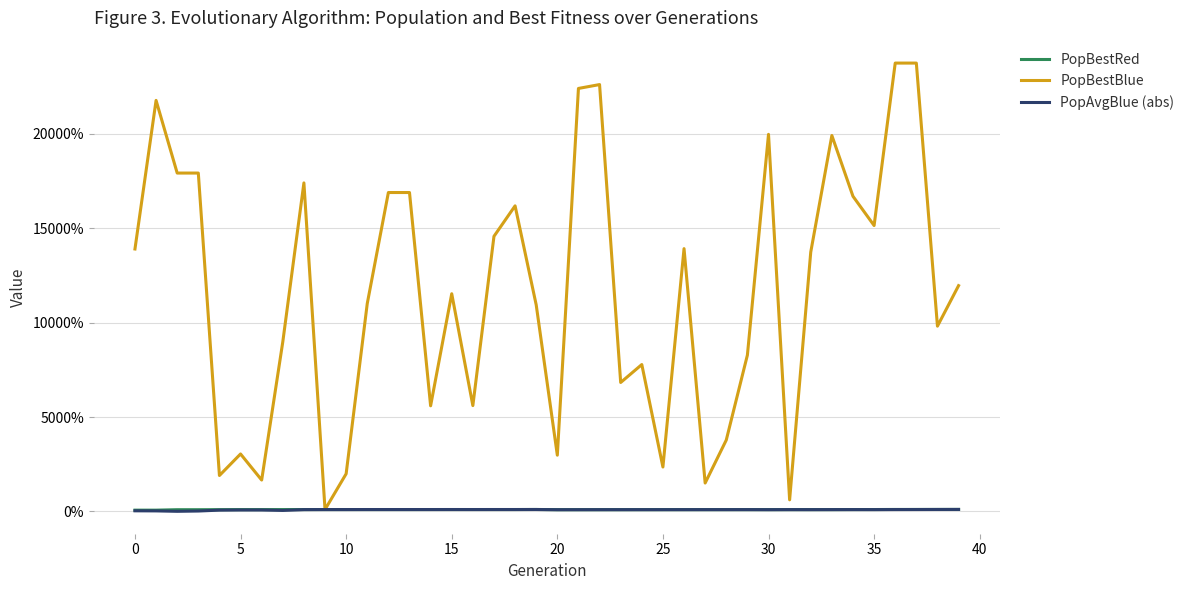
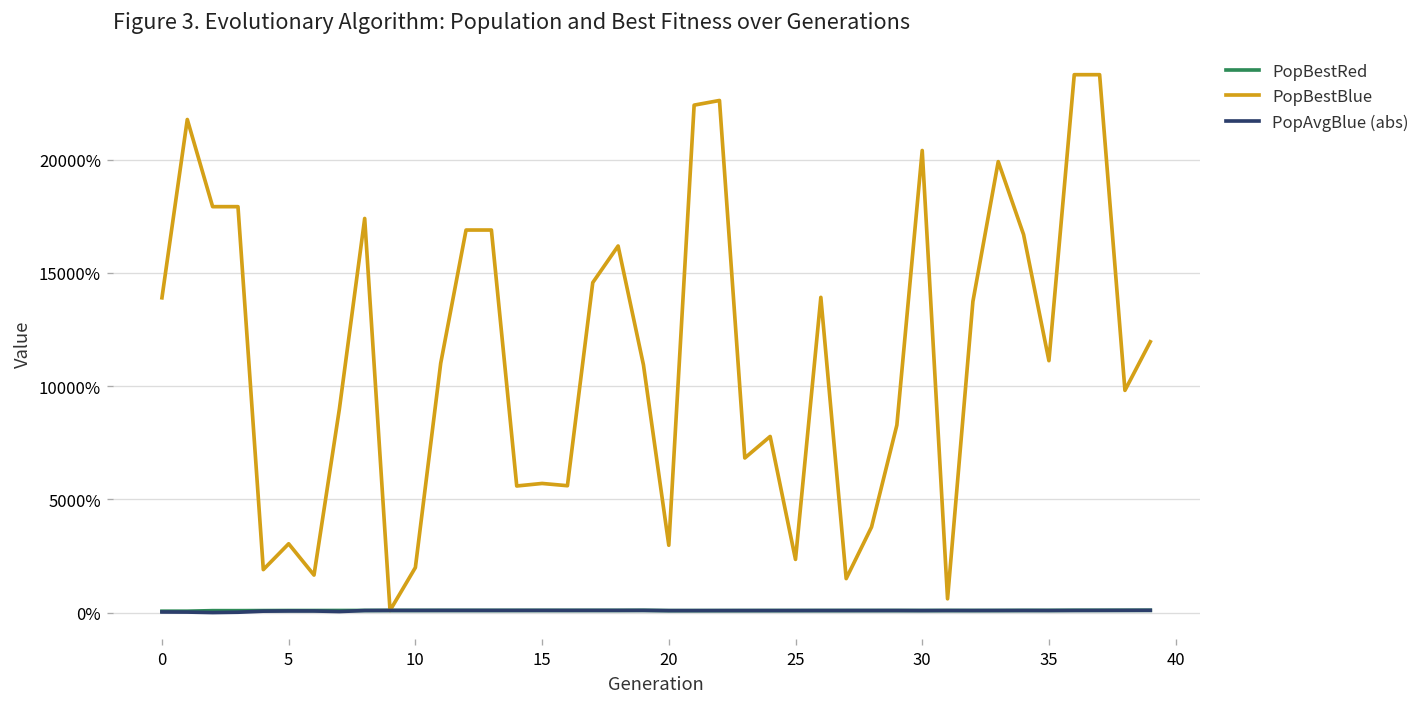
PopBestBlue, 15: 11500% -> 5700%
PopBestBlue, 30: 20000% -> 20400%
PopBestBlue, 35: 15100% -> 11100%
